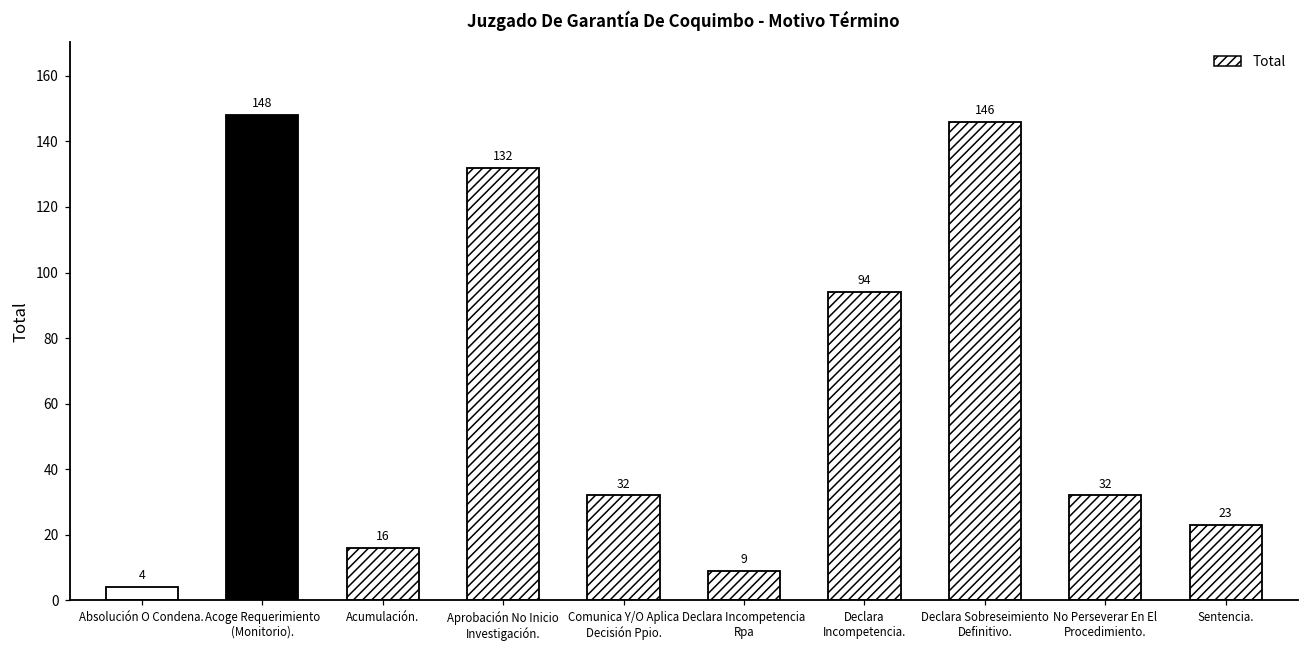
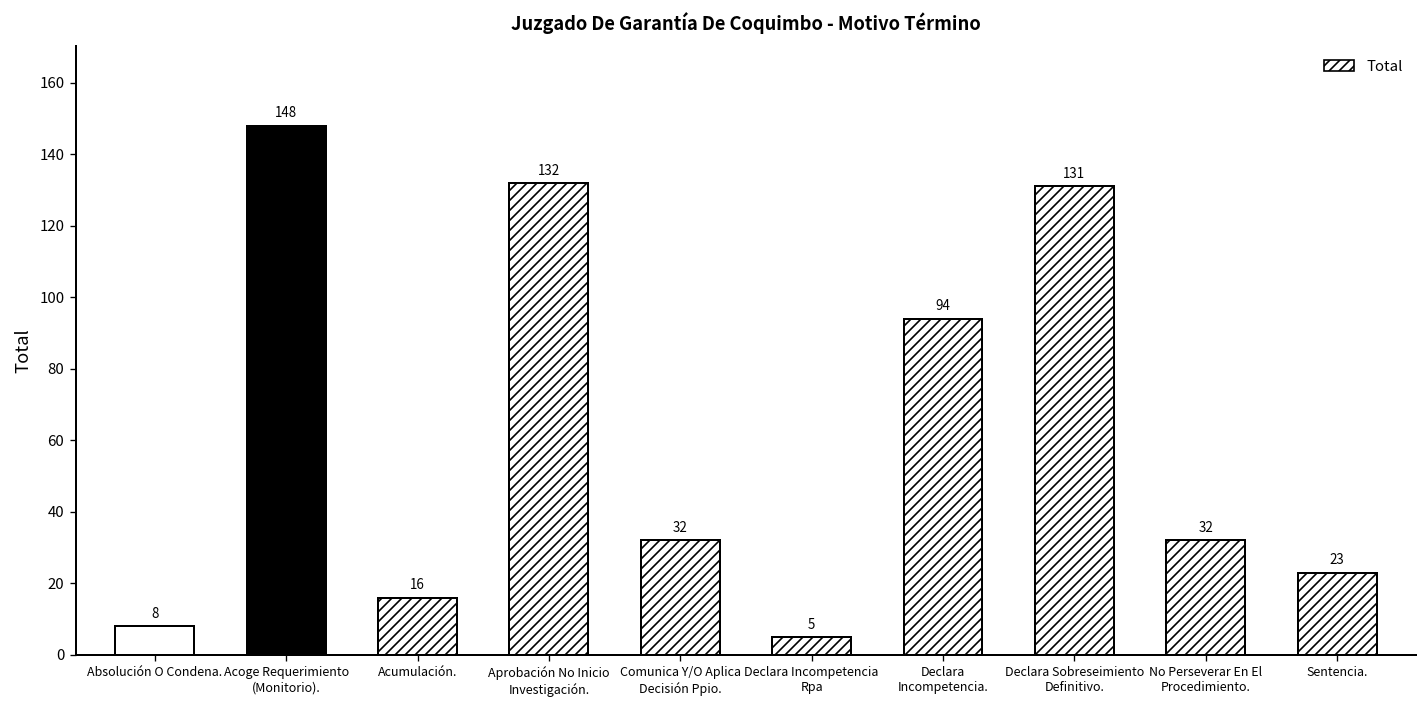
Absolución O Condena.: 4 -> 8
Declara Incompetencia Rpa: 9 -> 5
Declara Sobreseimiento Definitivo.: 146 -> 131
